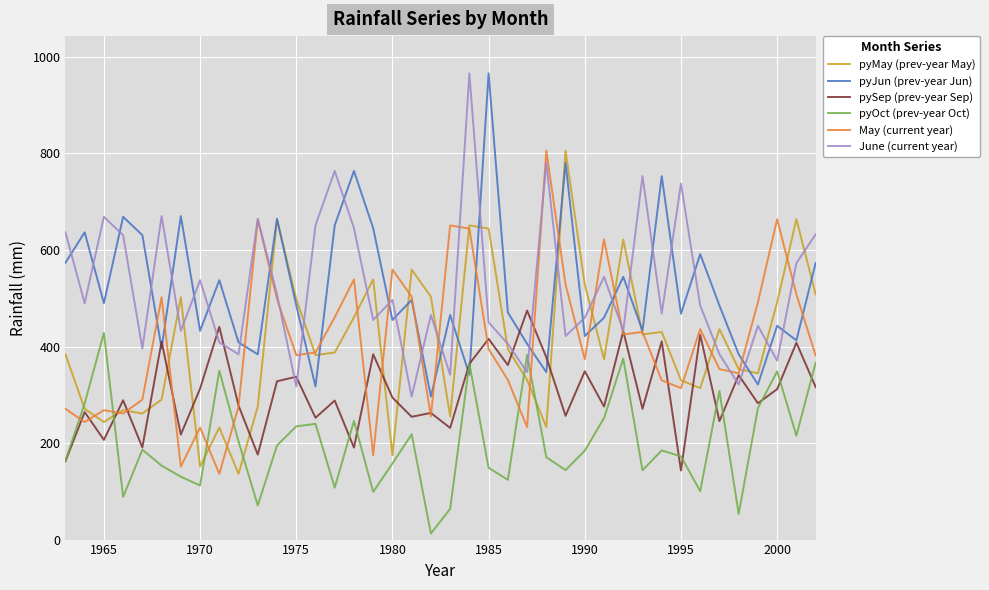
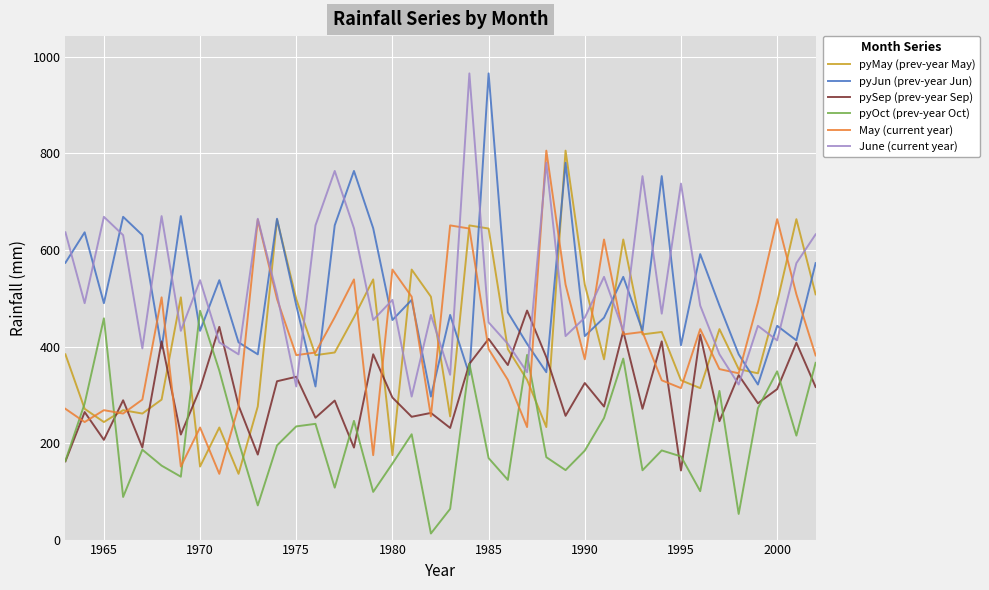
pyOct (prev-year Oct), 1965: 430 -> 460
pyOct (prev-year Oct), 1970: 110 -> 470
pyOct (prev-year Oct), 1985: 150 -> 170
pySep (prev-year Sep), 1990: 350 -> 320
pyJun (prev-year Jun), 1995: 470 -> 400
June (current year), 2000: 370 -> 410
